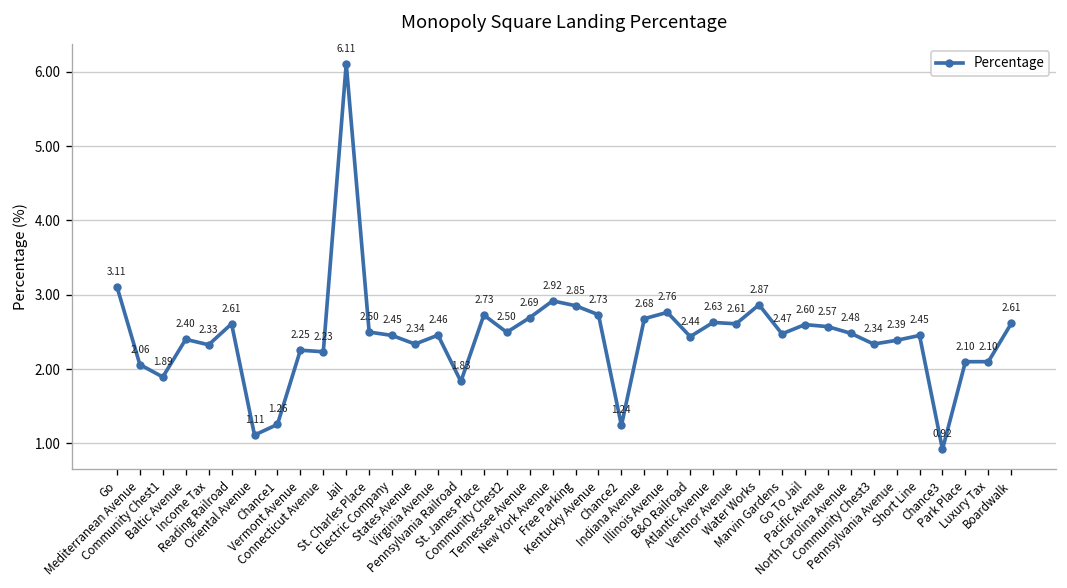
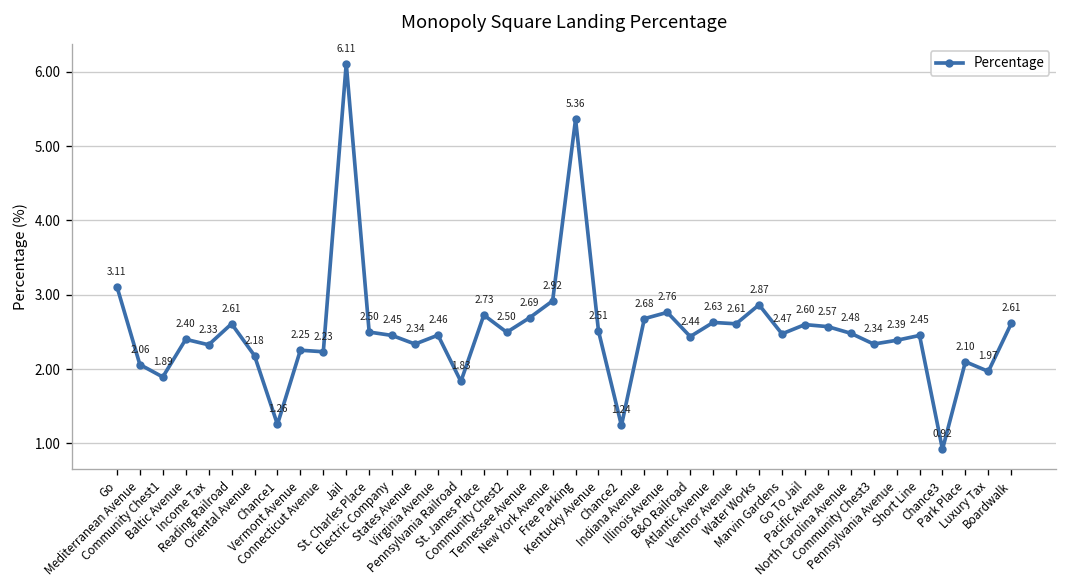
Oriental Avenue: 1.11 -> 2.18
Free Parking: 2.85 -> 5.36
Kentucky Avenue: 2.73 -> 2.51
Luxury Tax: 2.10 -> 1.97
